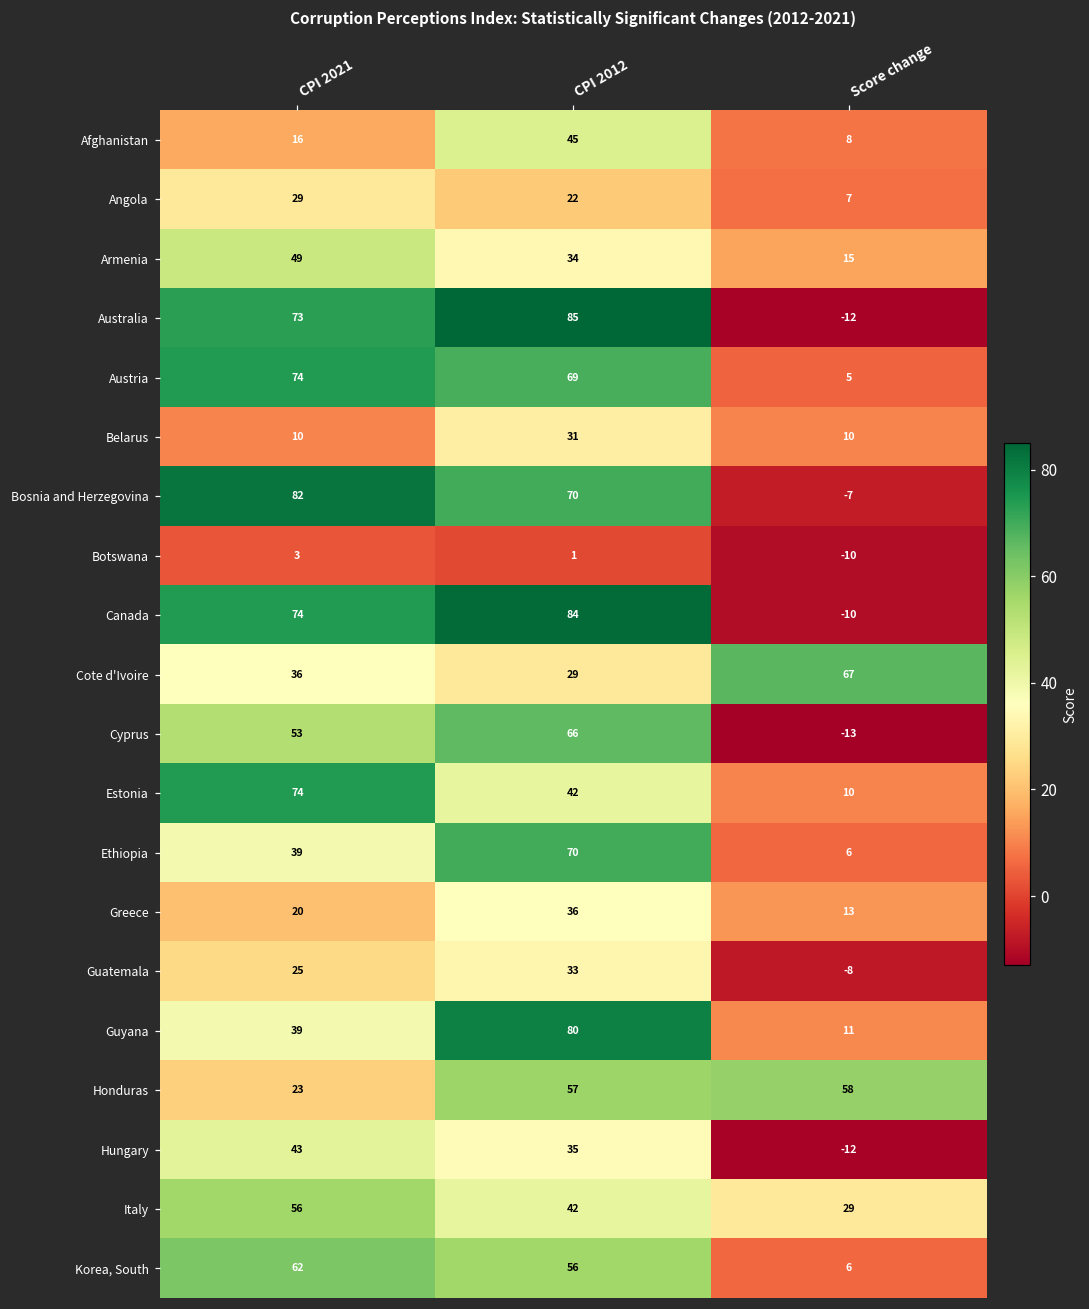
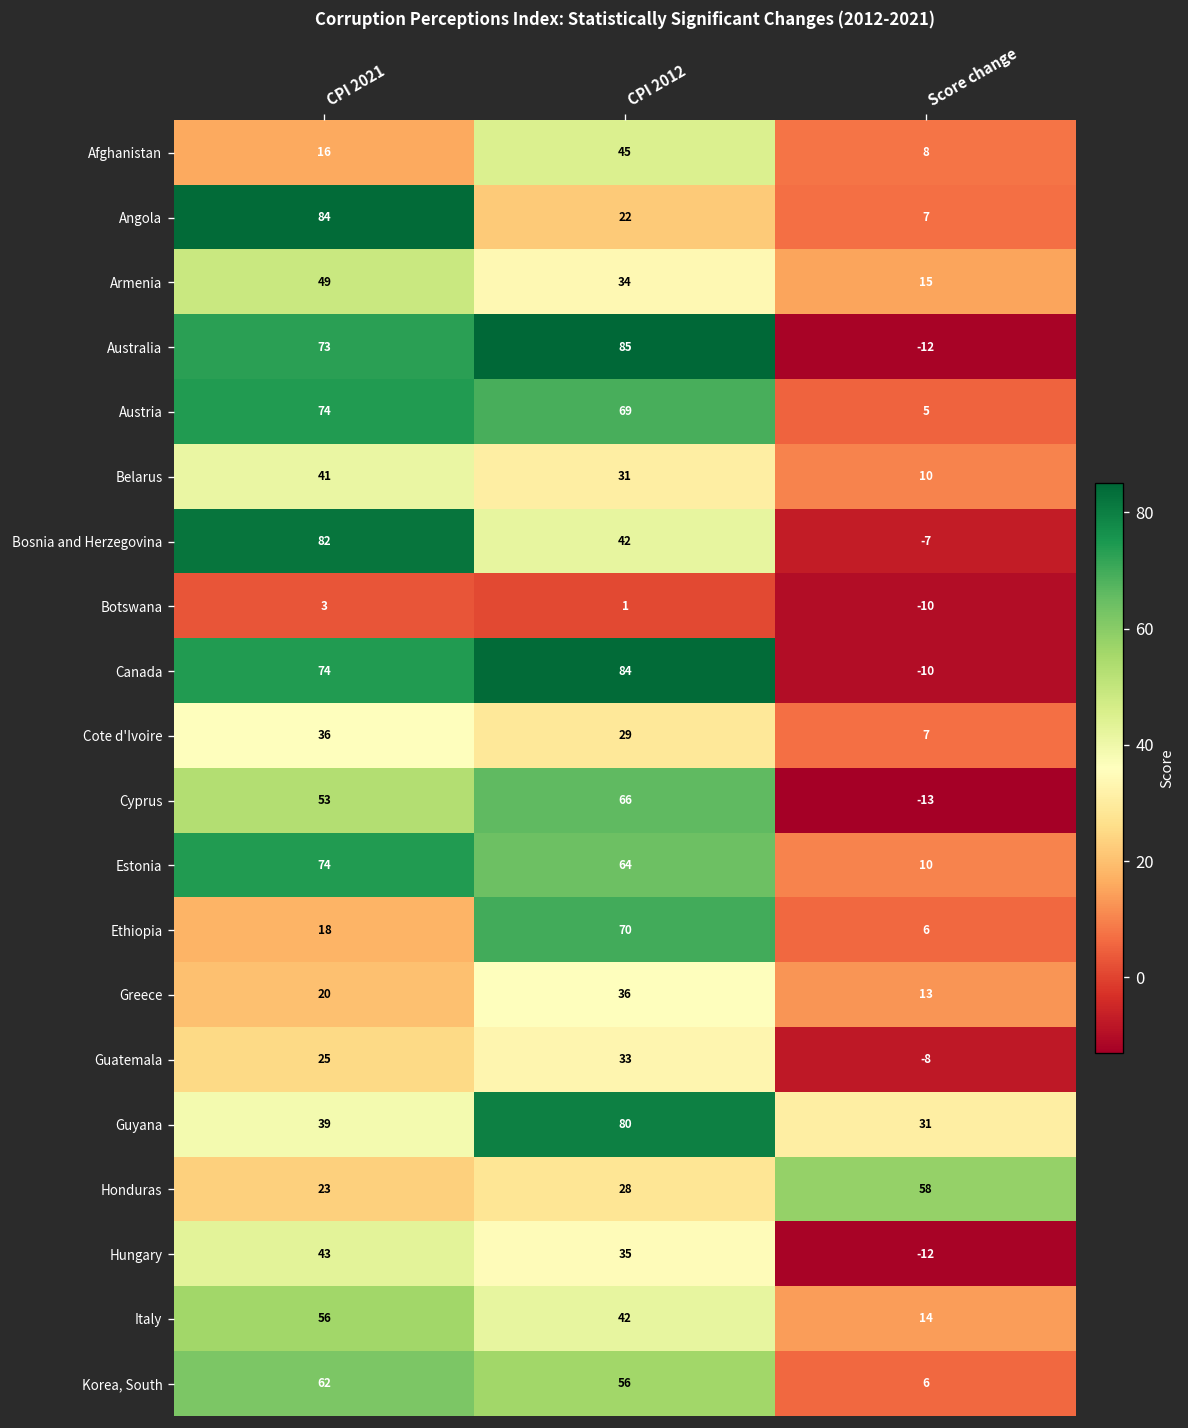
Angola, CPI 2021: 29 -> 84
Belarus, CPI 2021: 10 -> 41
Bosnia and Herzegovina, CPI 2012: 70 -> 42
Cote d'Ivoire, Score change: 67 -> 7
Estonia, CPI 2012: 42 -> 64
Ethiopia, CPI 2021: 39 -> 18
Guyana, Score change: 11 -> 31
Honduras, CPI 2012: 57 -> 28
Italy, Score change: 29 -> 14
